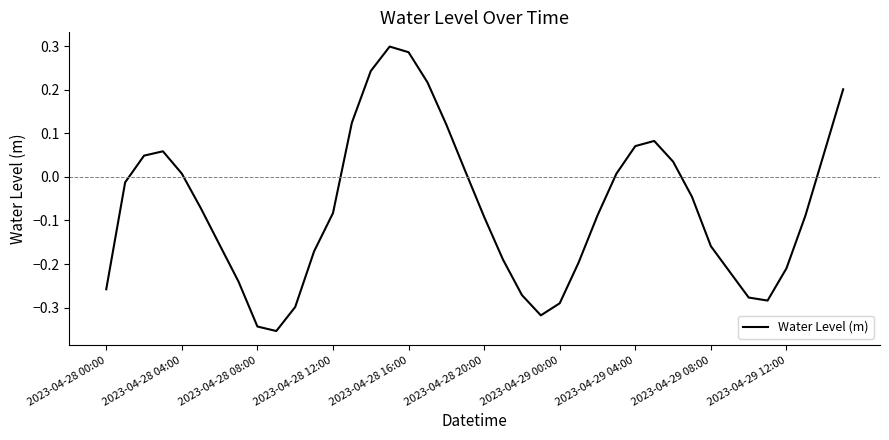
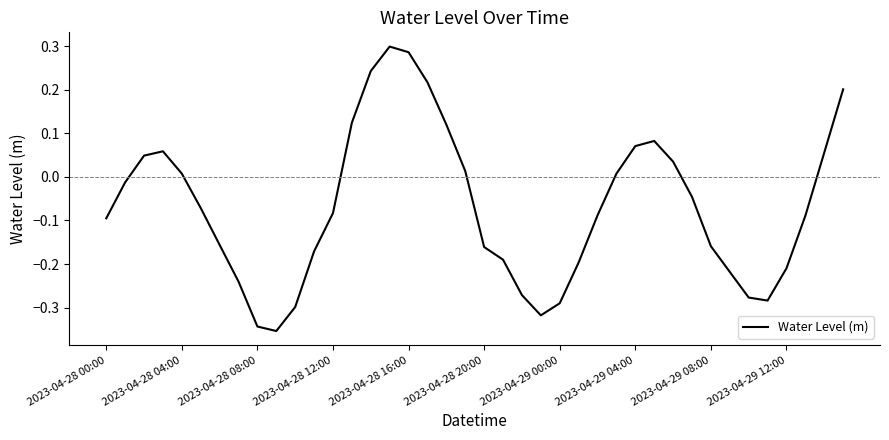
2023-04-28 00:00: -0.26 -> -0.10
2023-04-28 20:00: -0.09 -> -0.16
